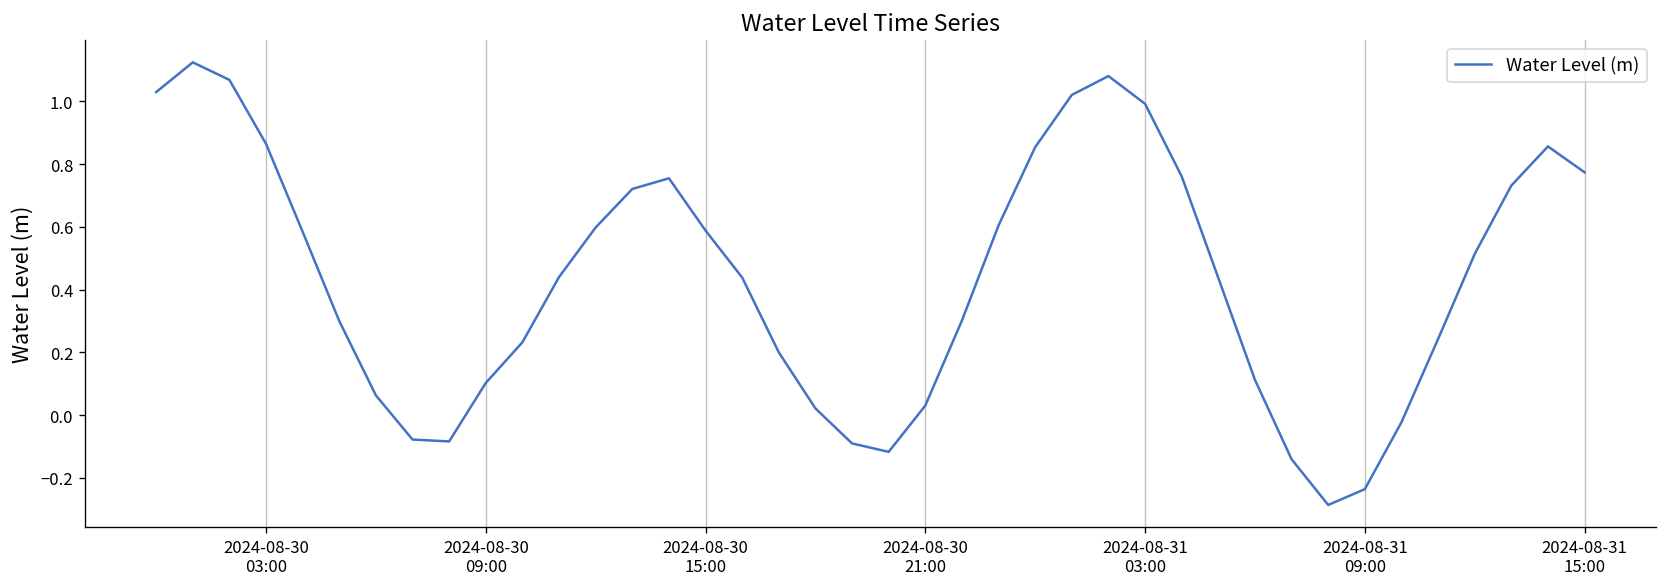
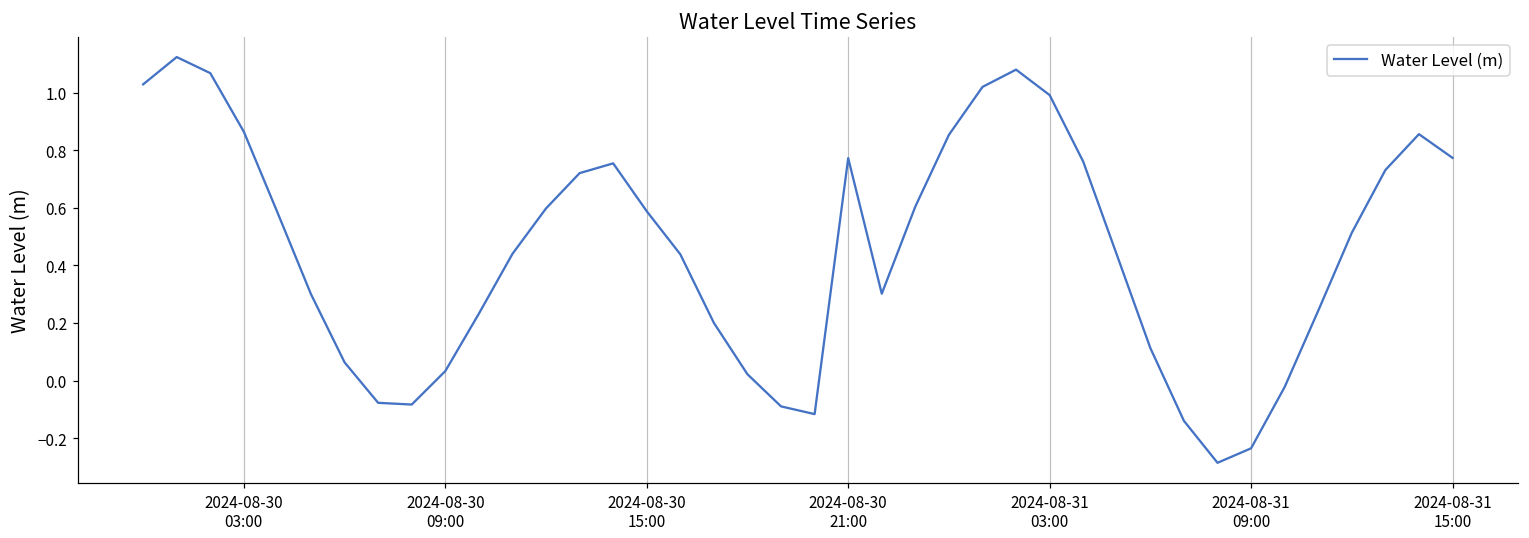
2024-08-30 09:00: 0.10 -> 0.03
2024-08-30 21:00: 0.03 -> 0.77
